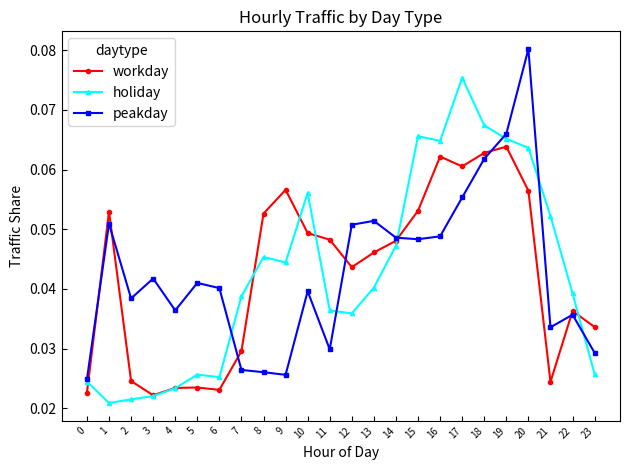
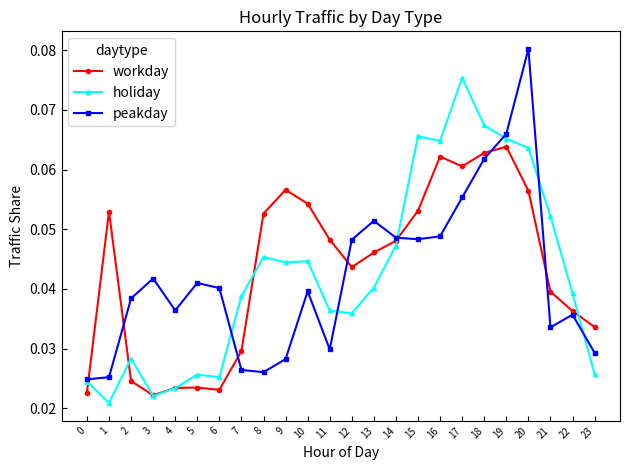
peakday, 1: 0.051 -> 0.025
holiday, 2: 0.022 -> 0.028
peakday, 9: 0.026 -> 0.028
workday, 10: 0.049 -> 0.054
holiday, 10: 0.056 -> 0.045
peakday, 12: 0.051 -> 0.048
workday, 21: 0.024 -> 0.040
